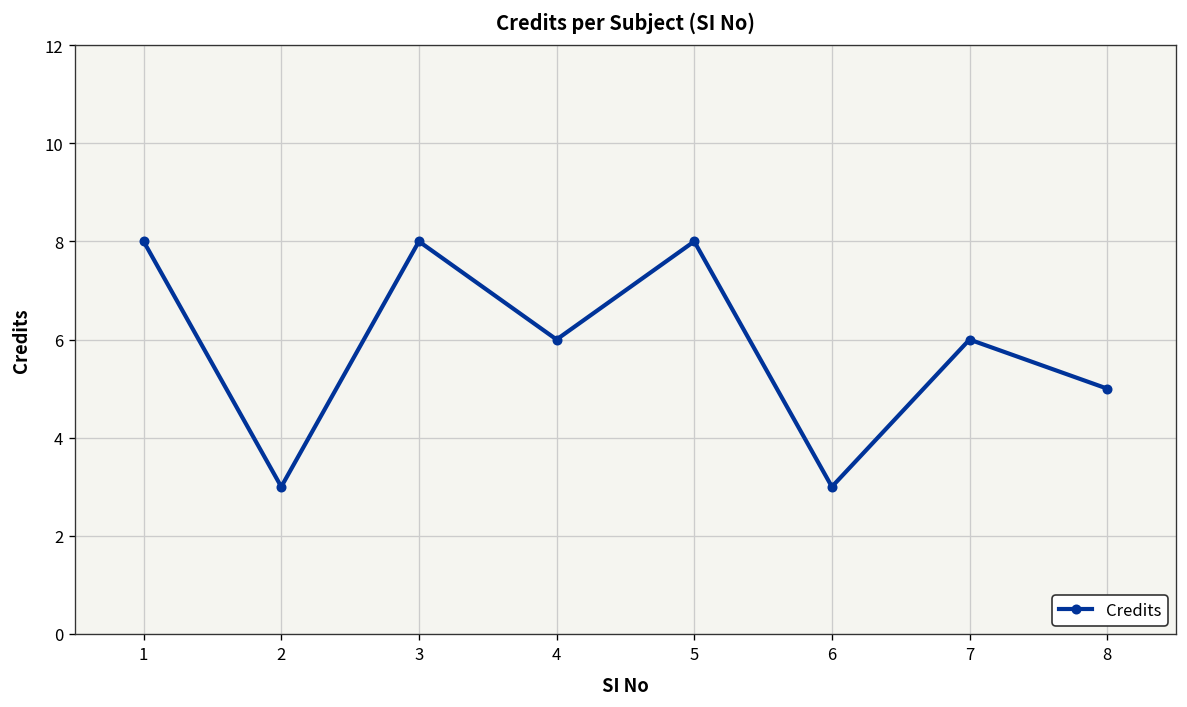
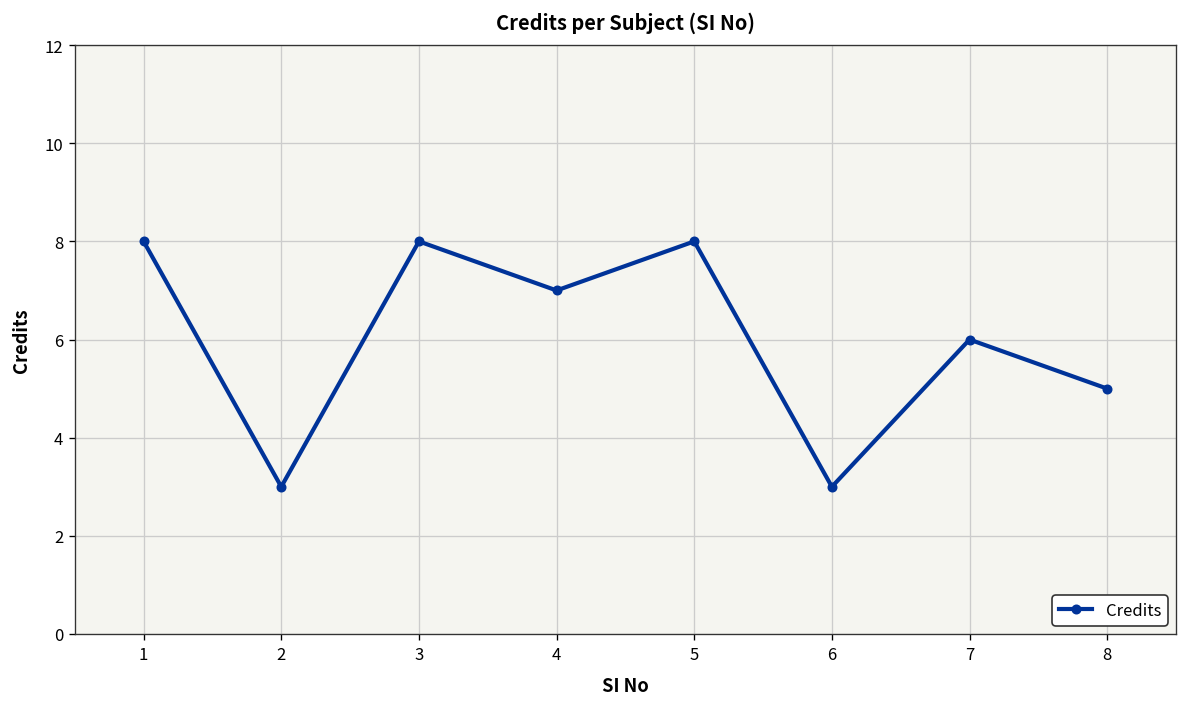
4: 6 -> 7
